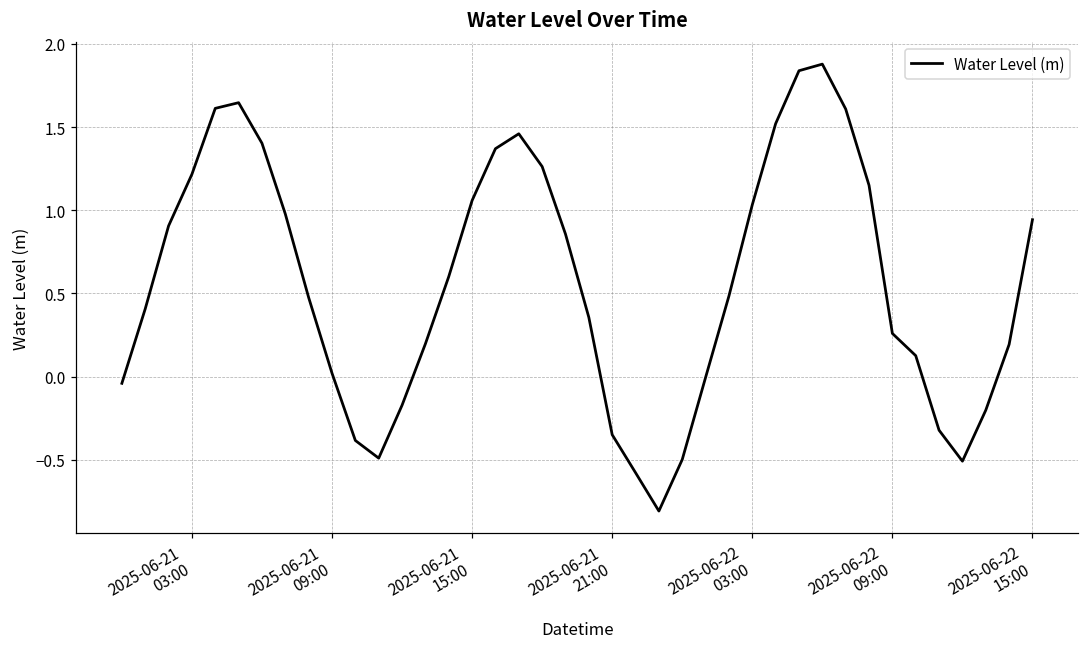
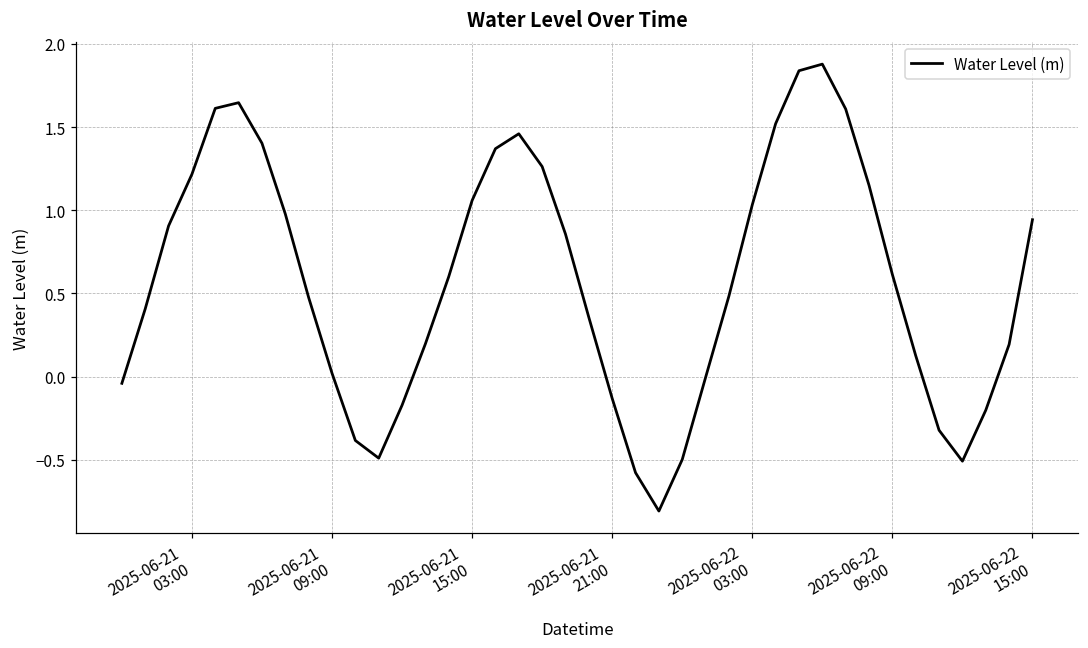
2025-06-21 21:00: -0.35 -> -0.13
2025-06-22 09:00: 0.26 -> 0.61
